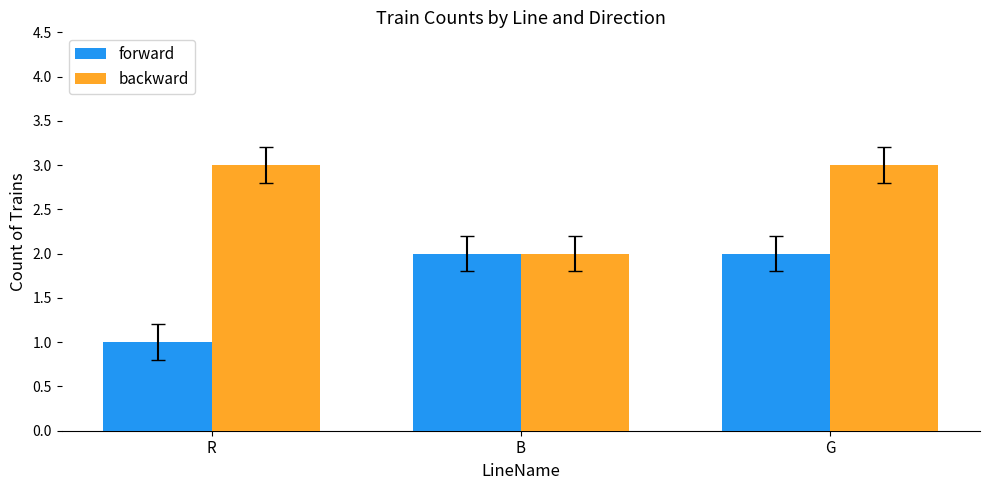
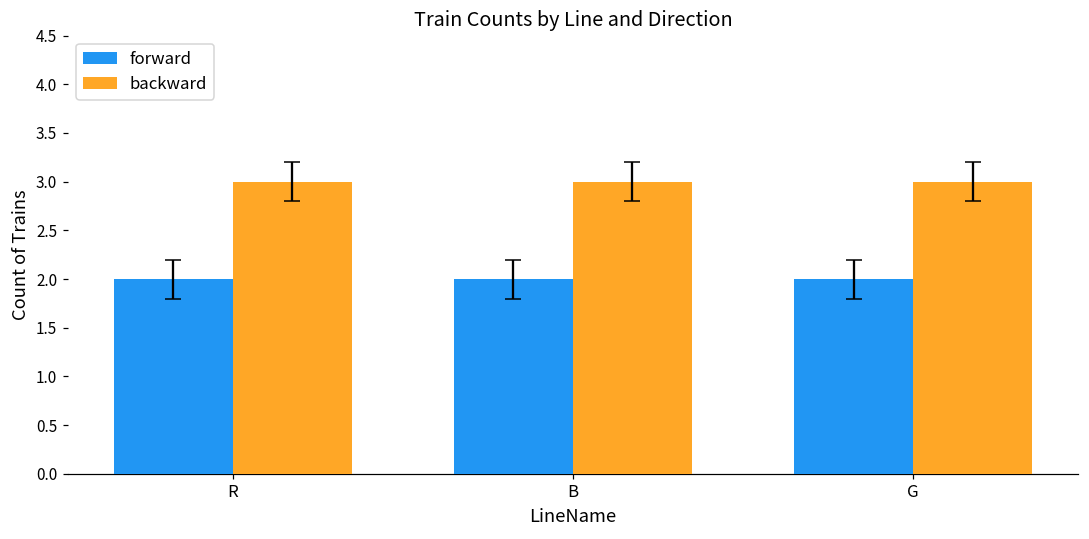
forward, R: 1 -> 2
backward, B: 2 -> 3
